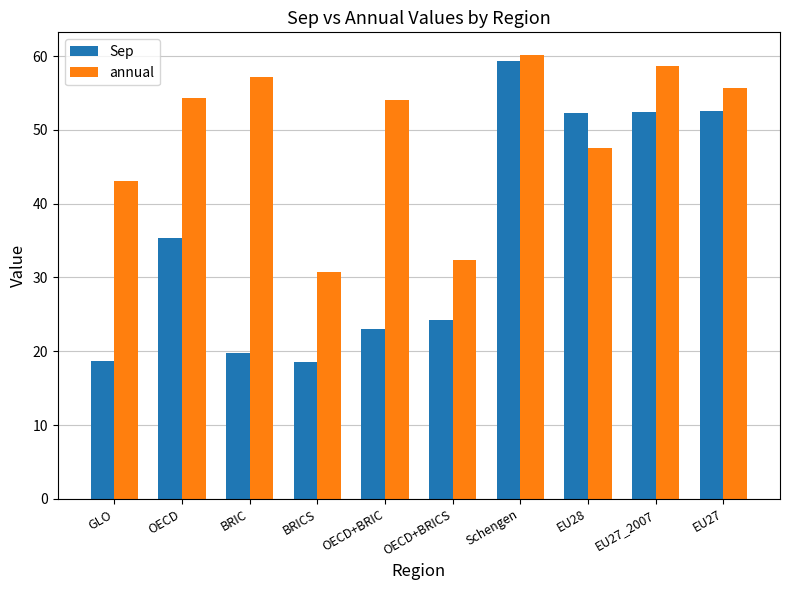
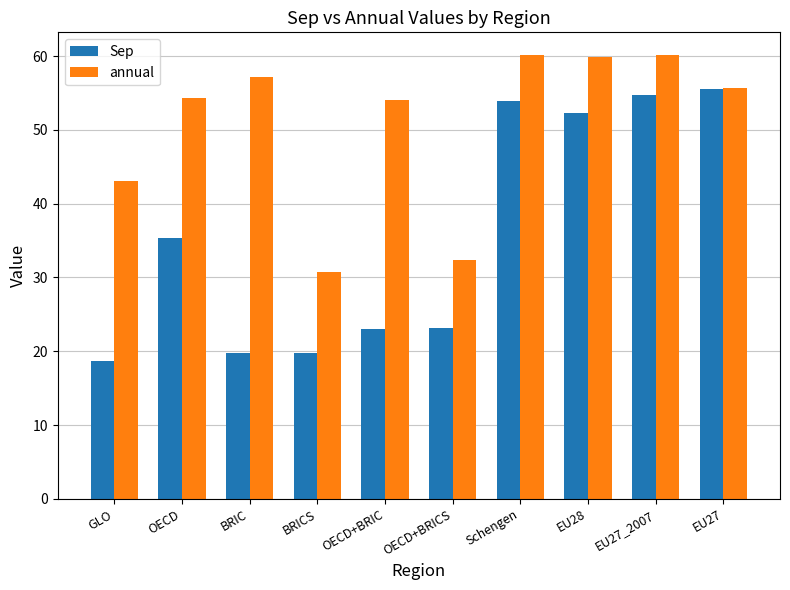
Sep, BRICS: 19 -> 20
Sep, OECD+BRICS: 24 -> 23
Sep, Schengen: 59 -> 54
annual, EU28: 48 -> 60
Sep, EU27_2007: 52 -> 55
annual, EU27_2007: 59 -> 60
Sep, EU27: 53 -> 56
